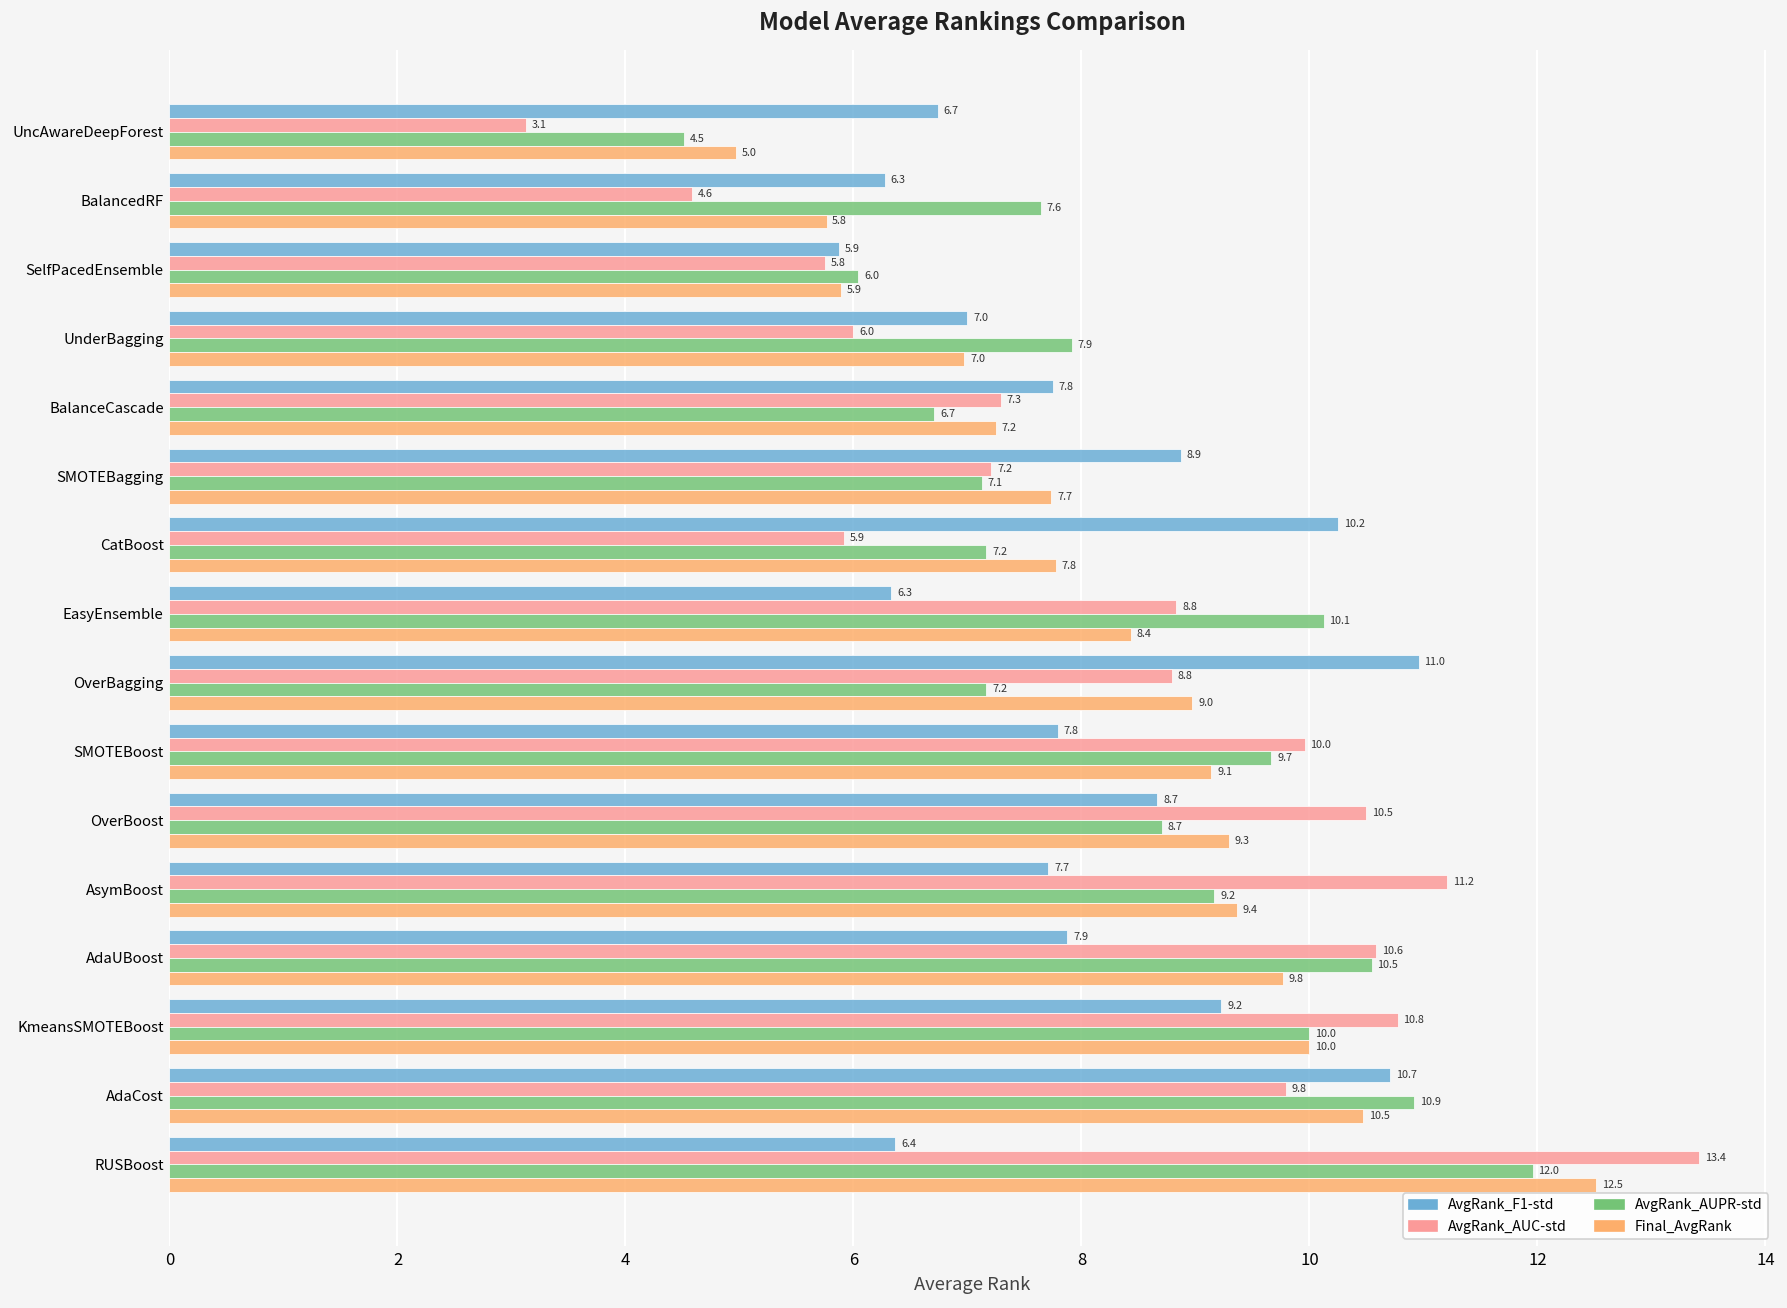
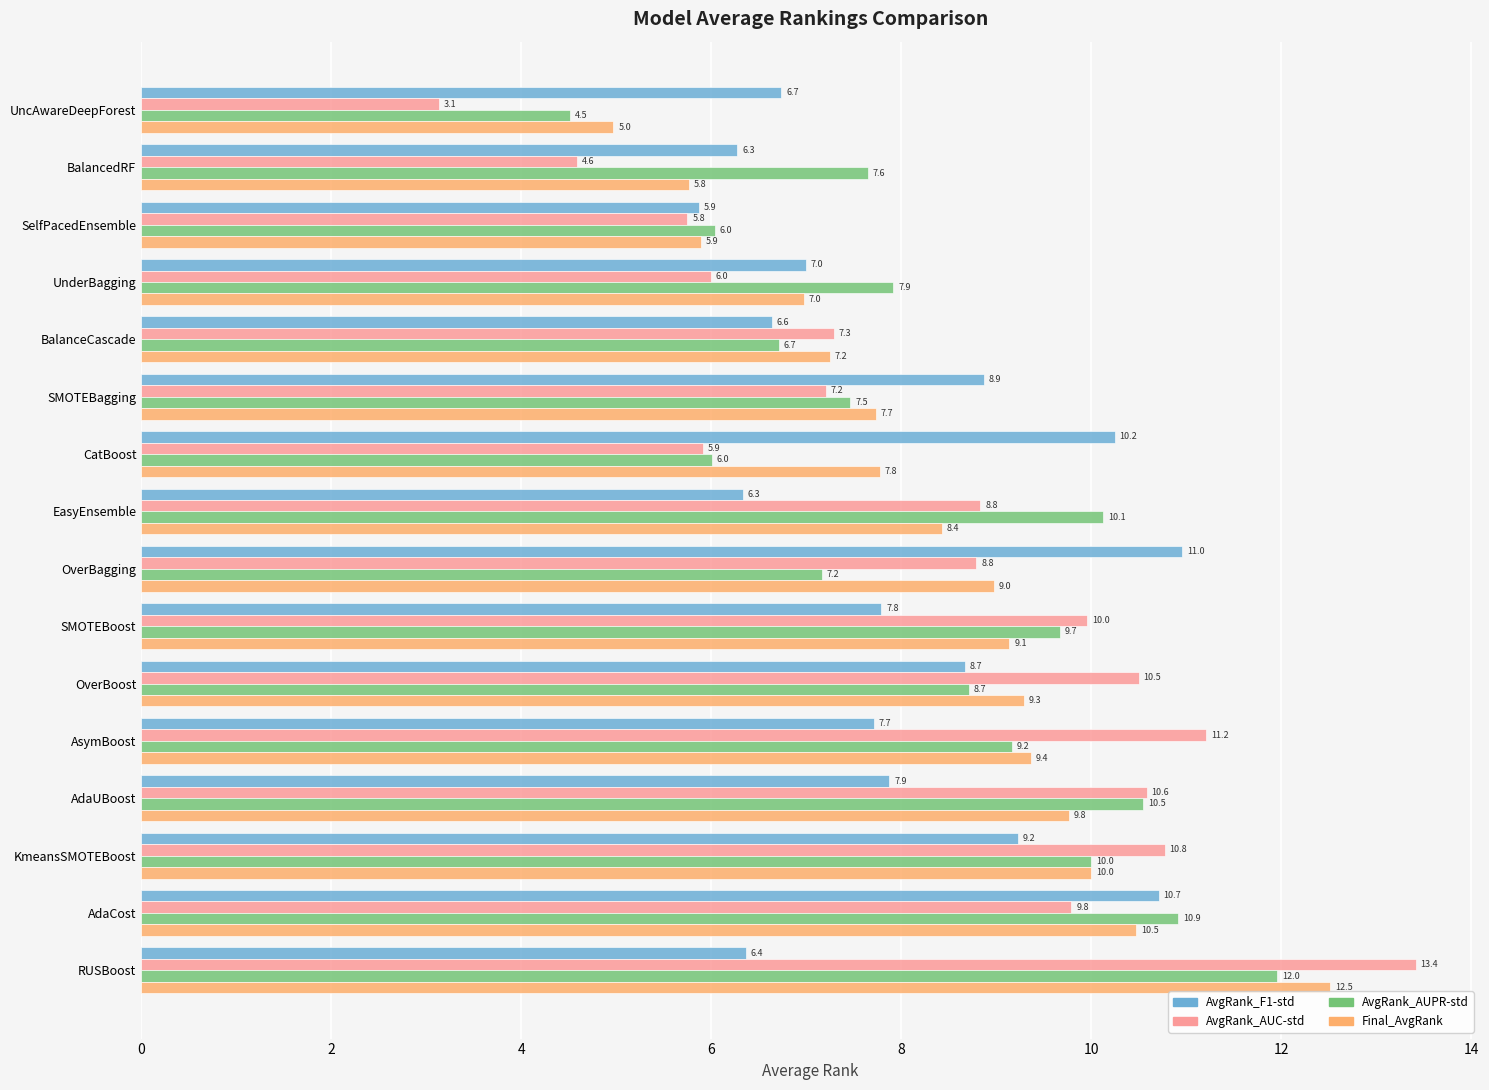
AvgRank_F1-std, BalanceCascade: 7.8 -> 6.6
AvgRank_AUPR-std, SMOTEBagging: 7.1 -> 7.5
AvgRank_AUPR-std, CatBoost: 7.2 -> 6.0
